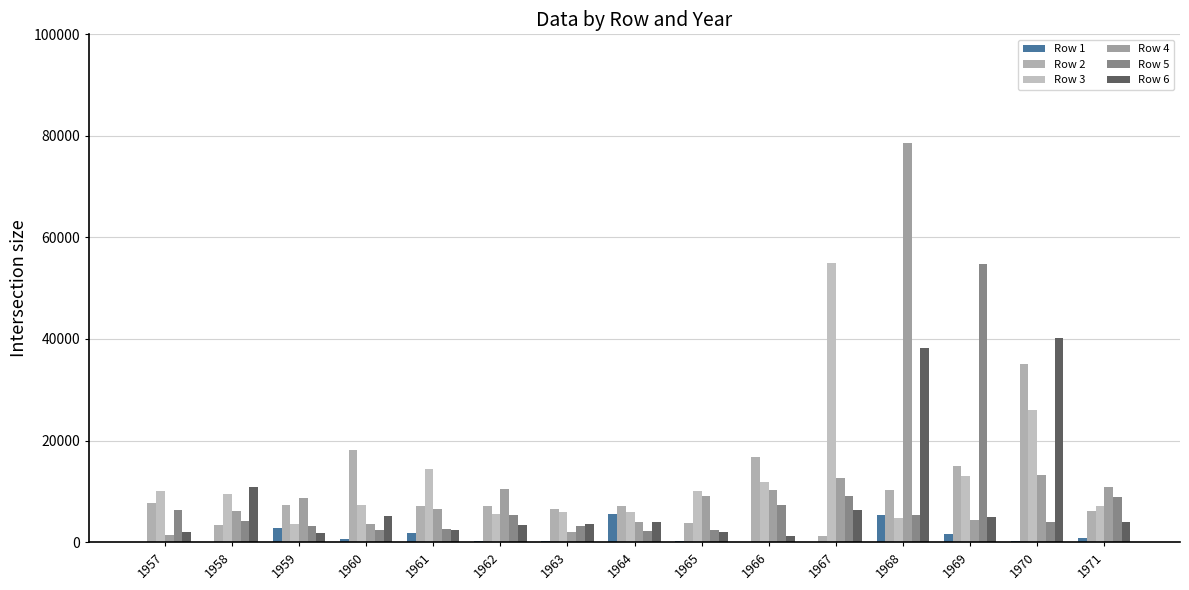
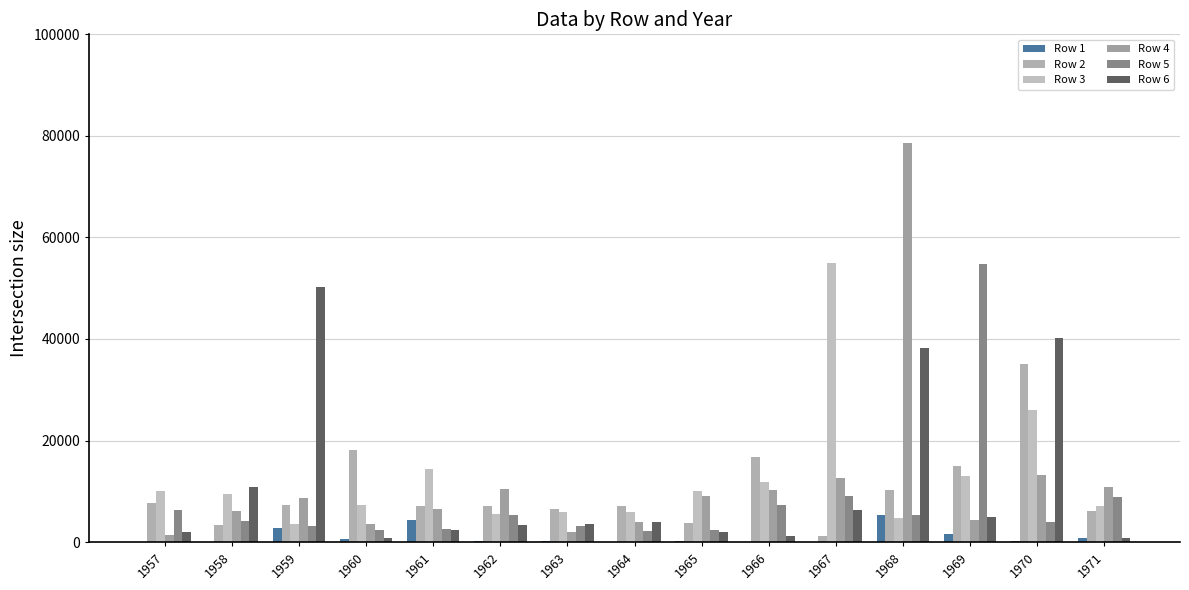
Row 6, 1959: 2000 -> 50000
Row 6, 1960: 5000 -> 1000
Row 1, 1961: 2000 -> 4000
Row 1, 1964: 6000 -> 0
Row 6, 1971: 4000 -> 1000
